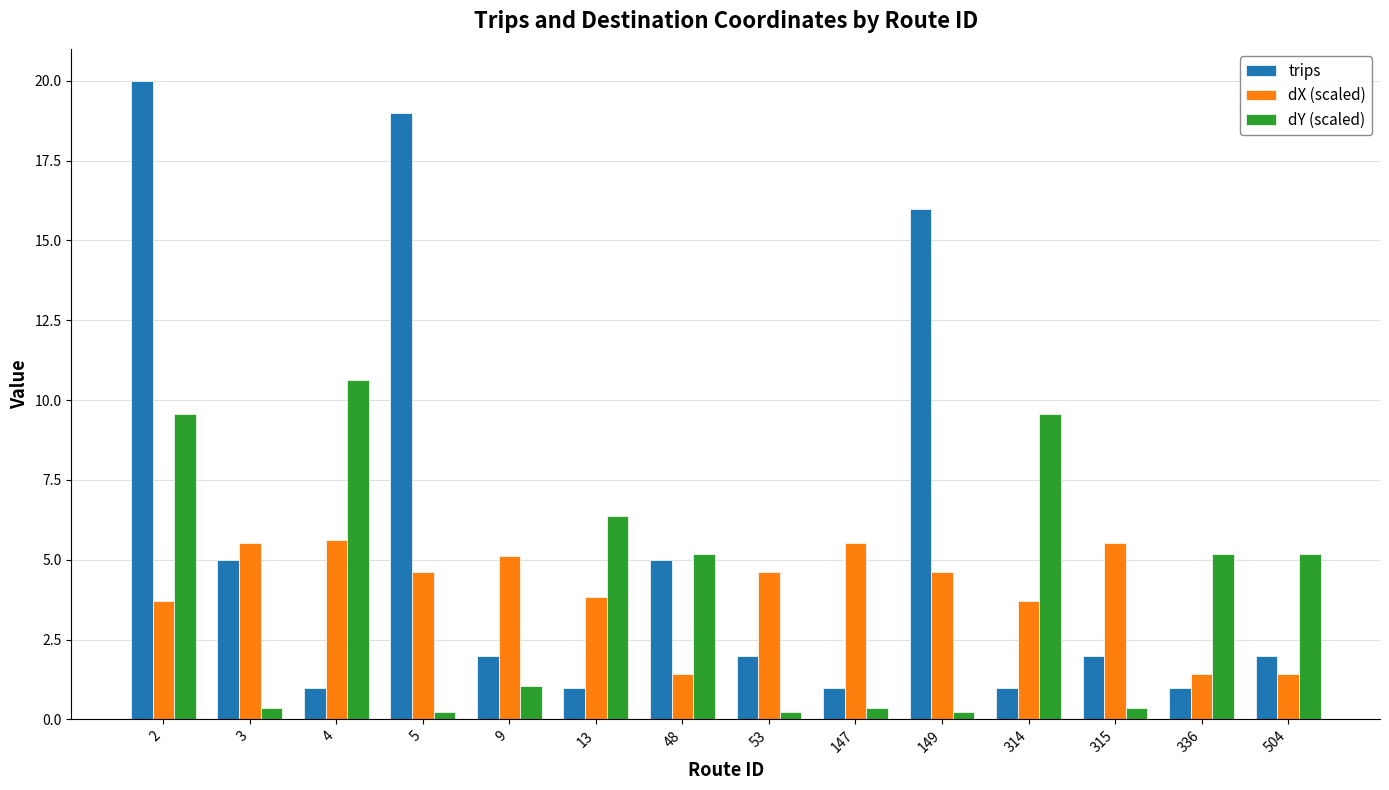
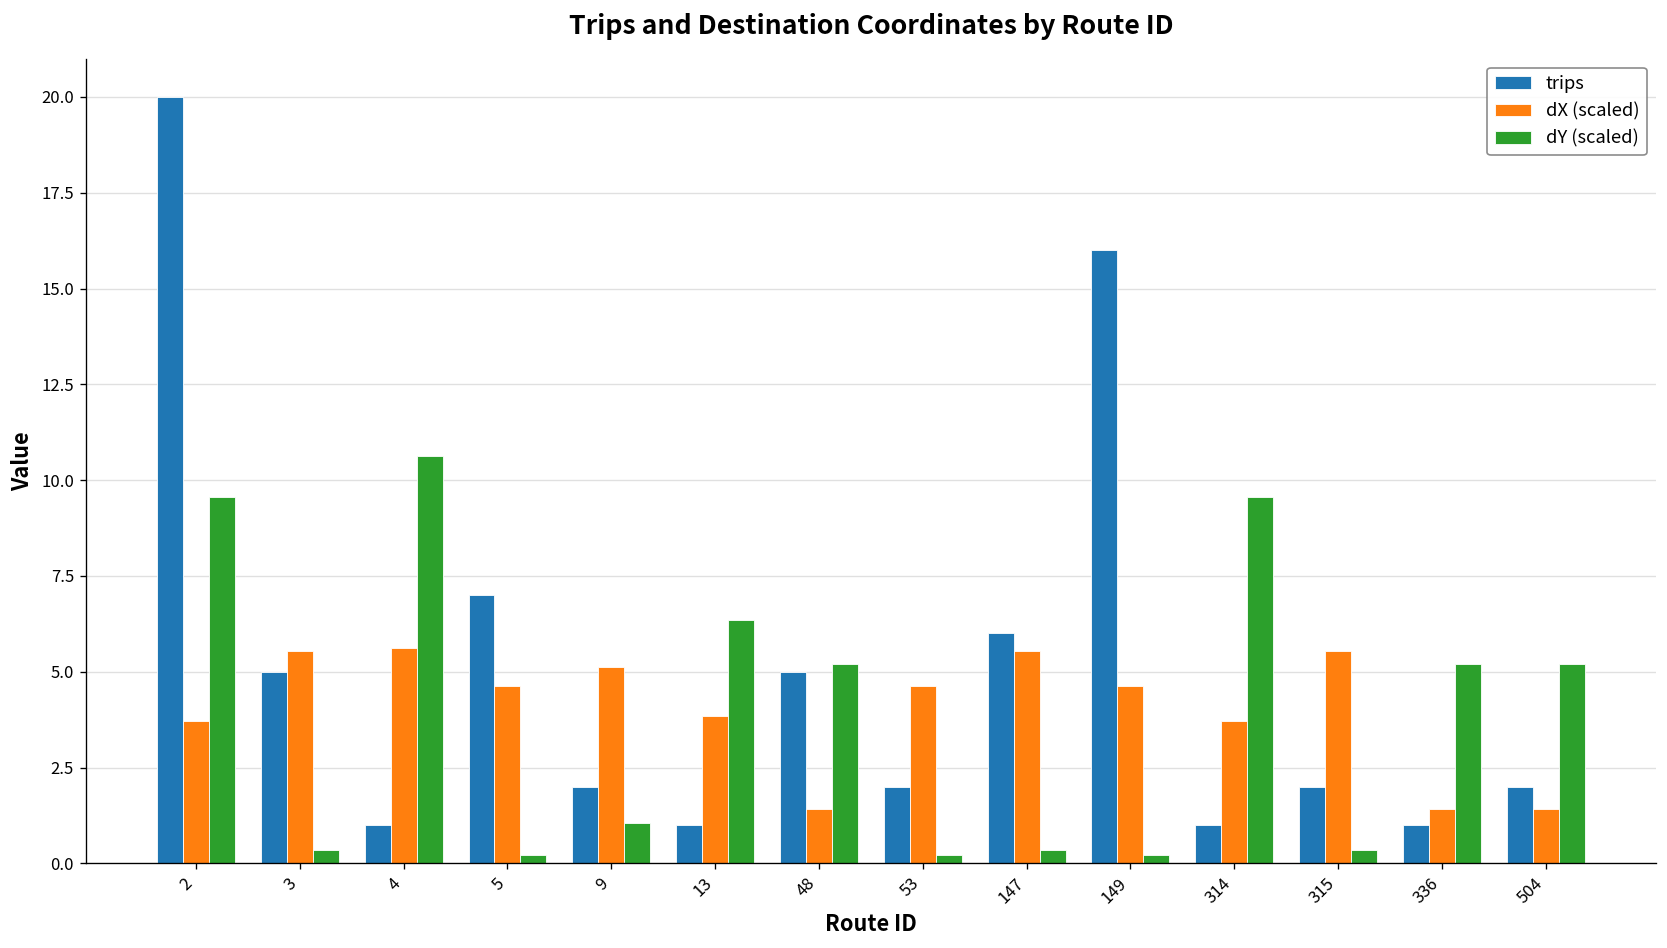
trips, 5: 19 -> 7
trips, 147: 1 -> 6
